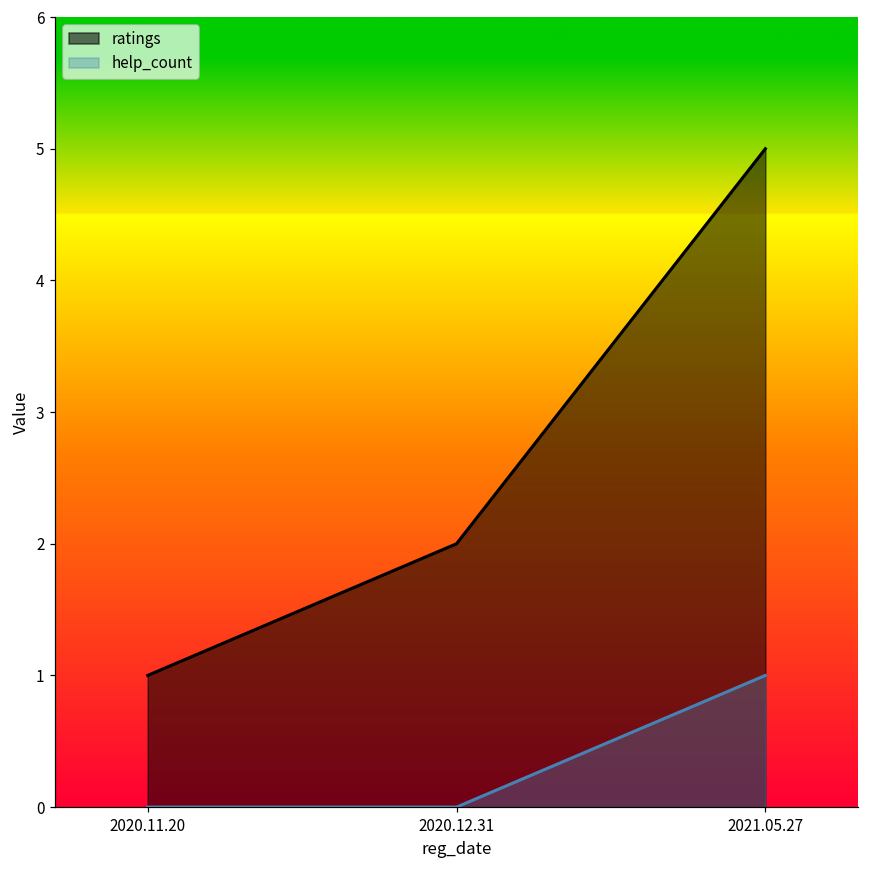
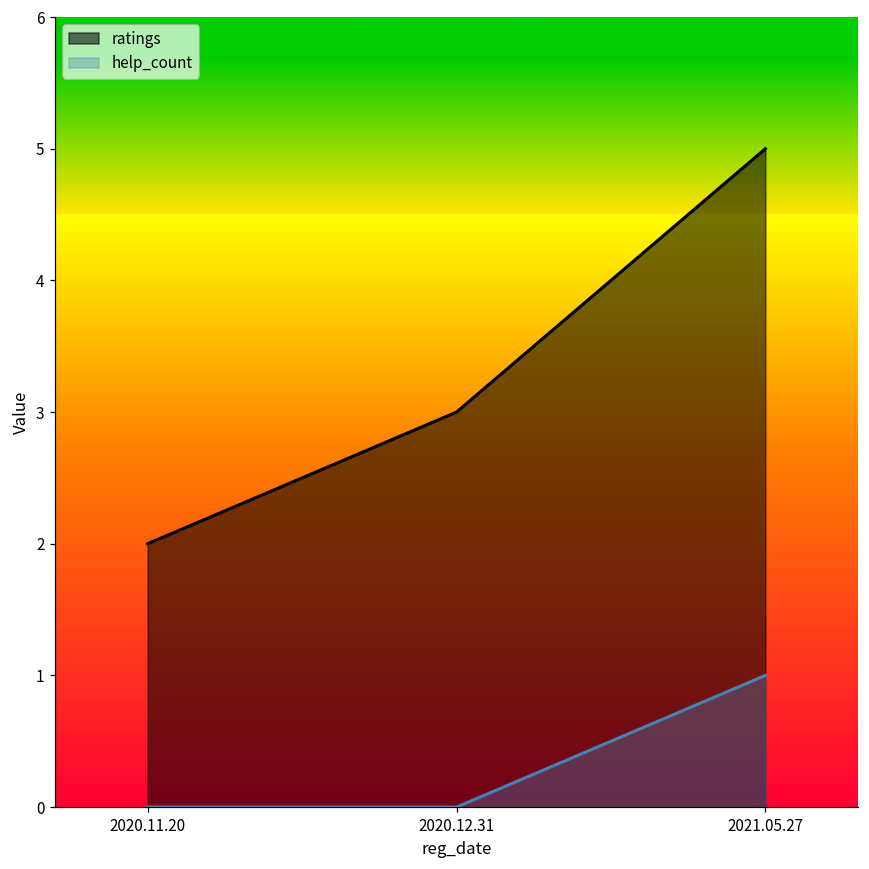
ratings, 2020.11.20: 1 -> 2
ratings, 2020.12.31: 2 -> 3
